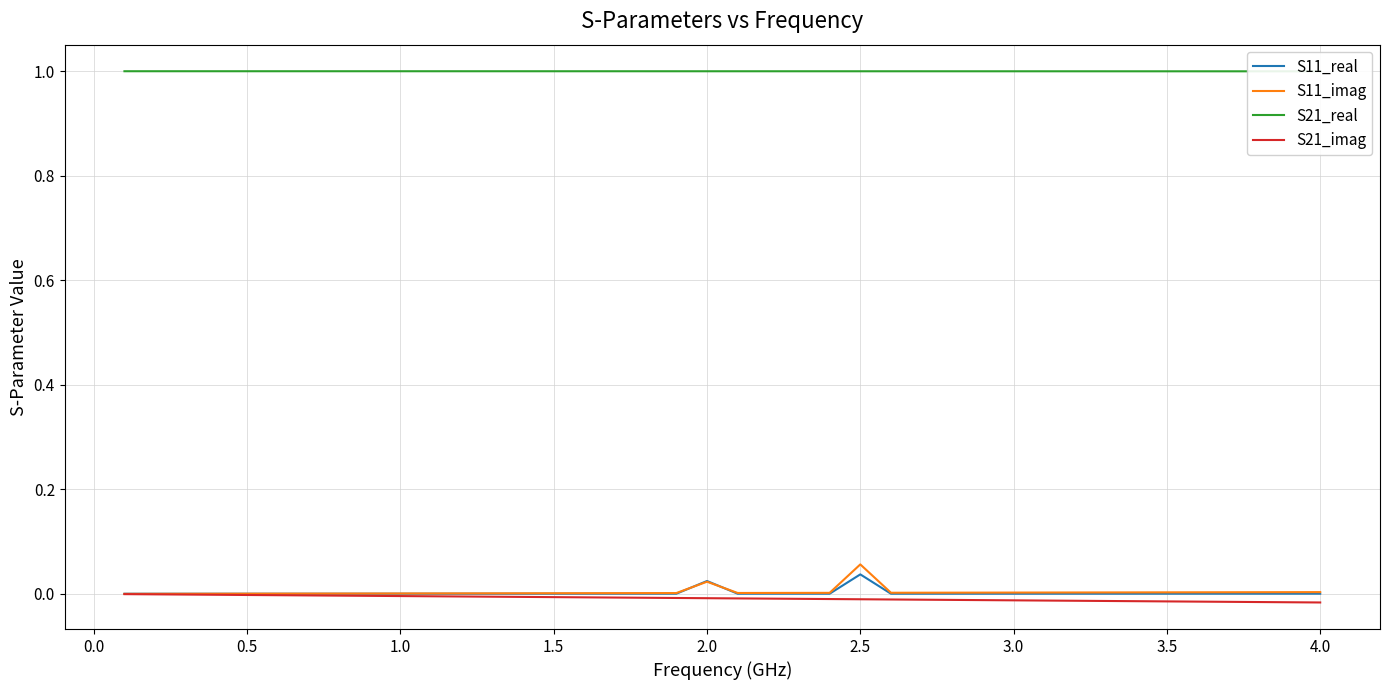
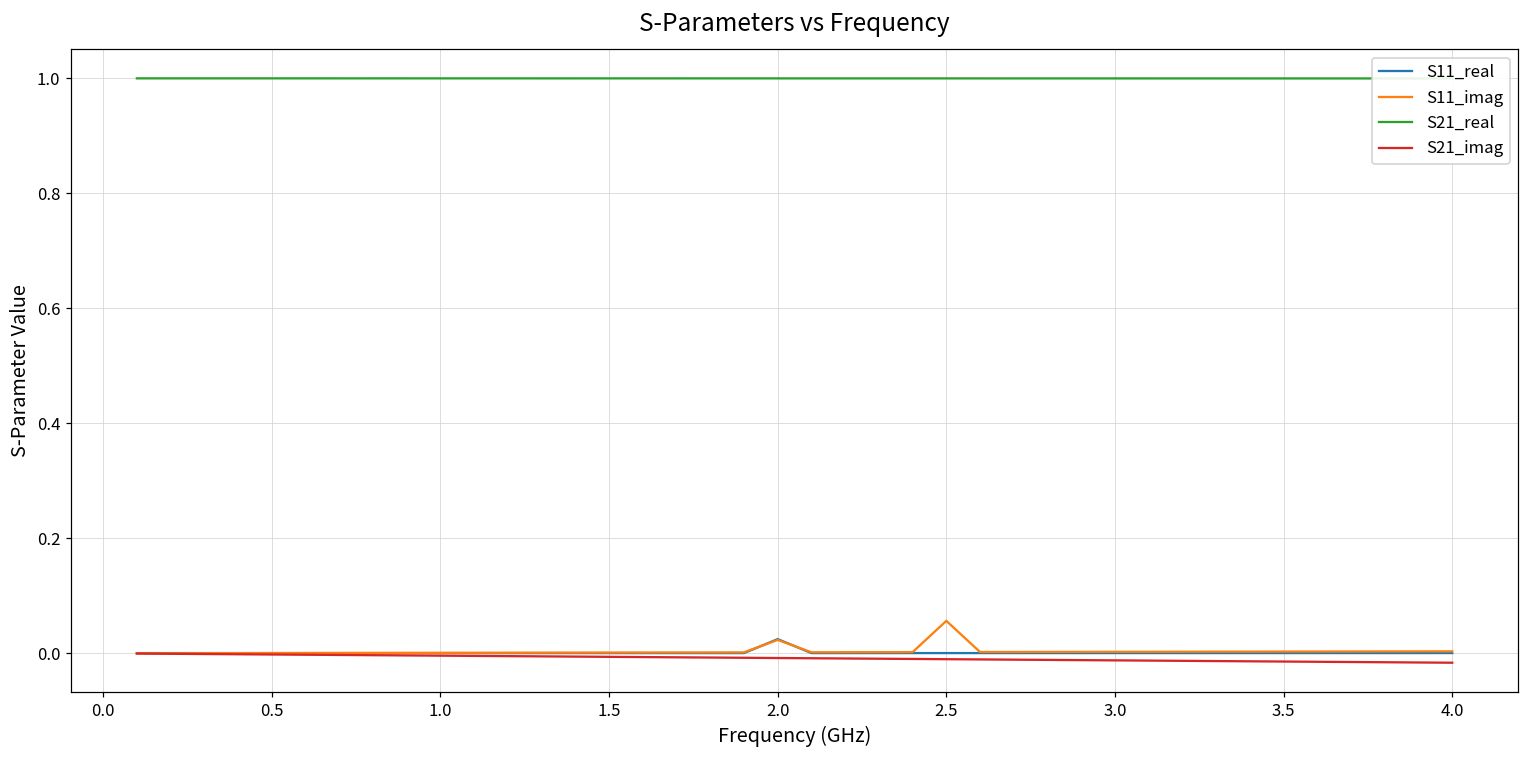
S11_real, 2.5: 0.04 -> 0.00
